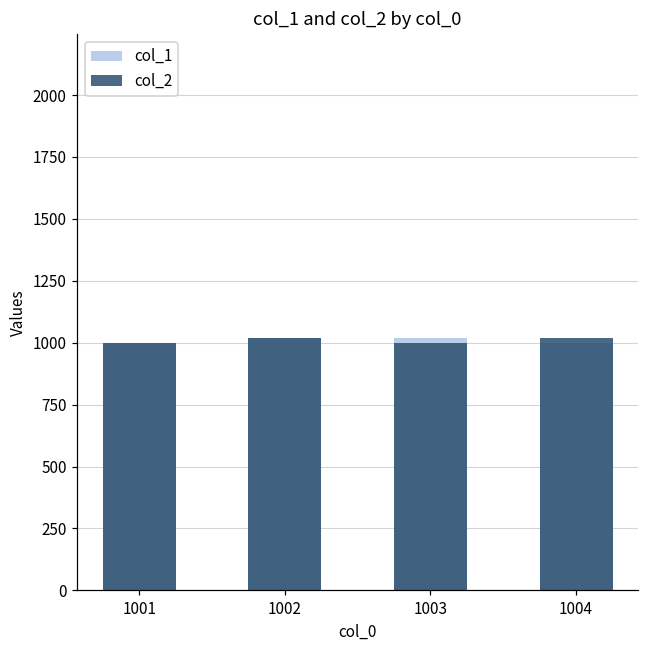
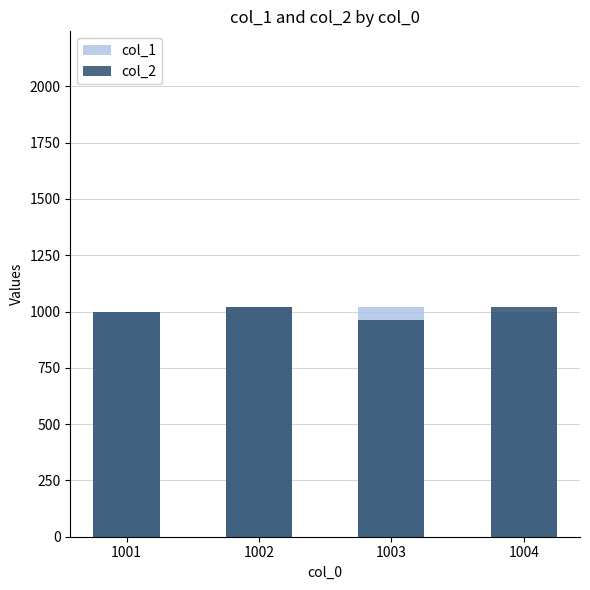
col_2, 1003: 1000 -> 960
